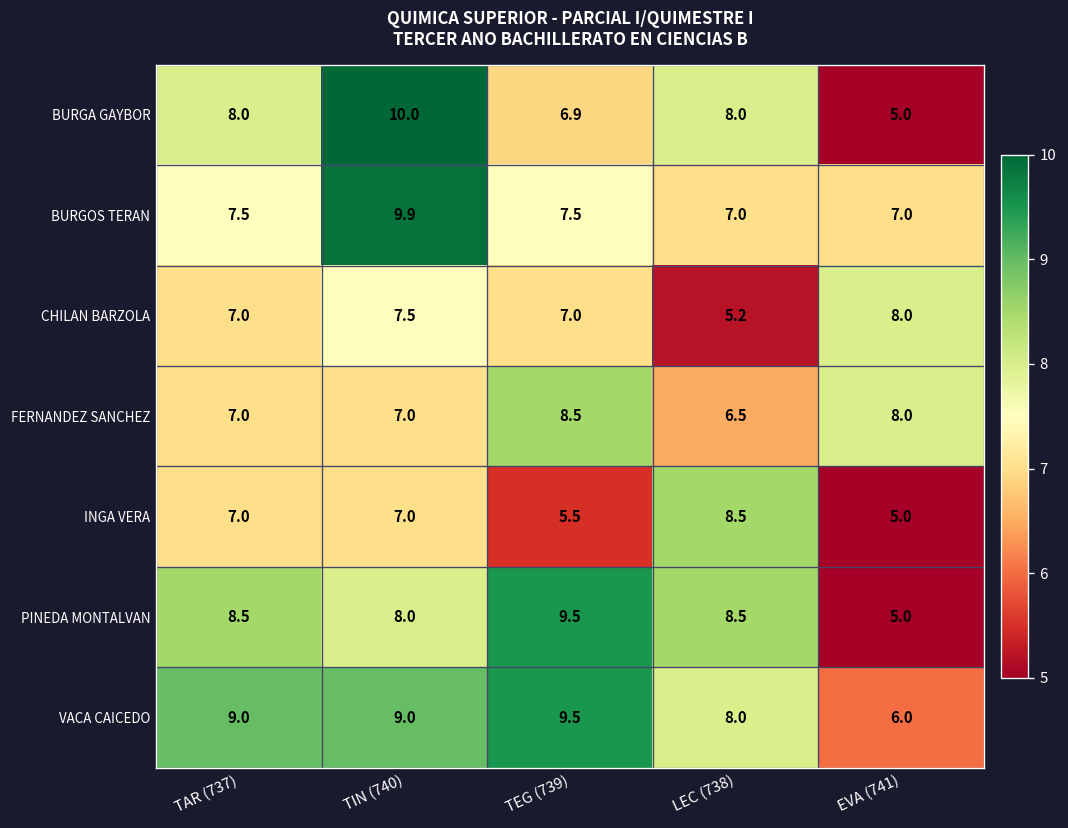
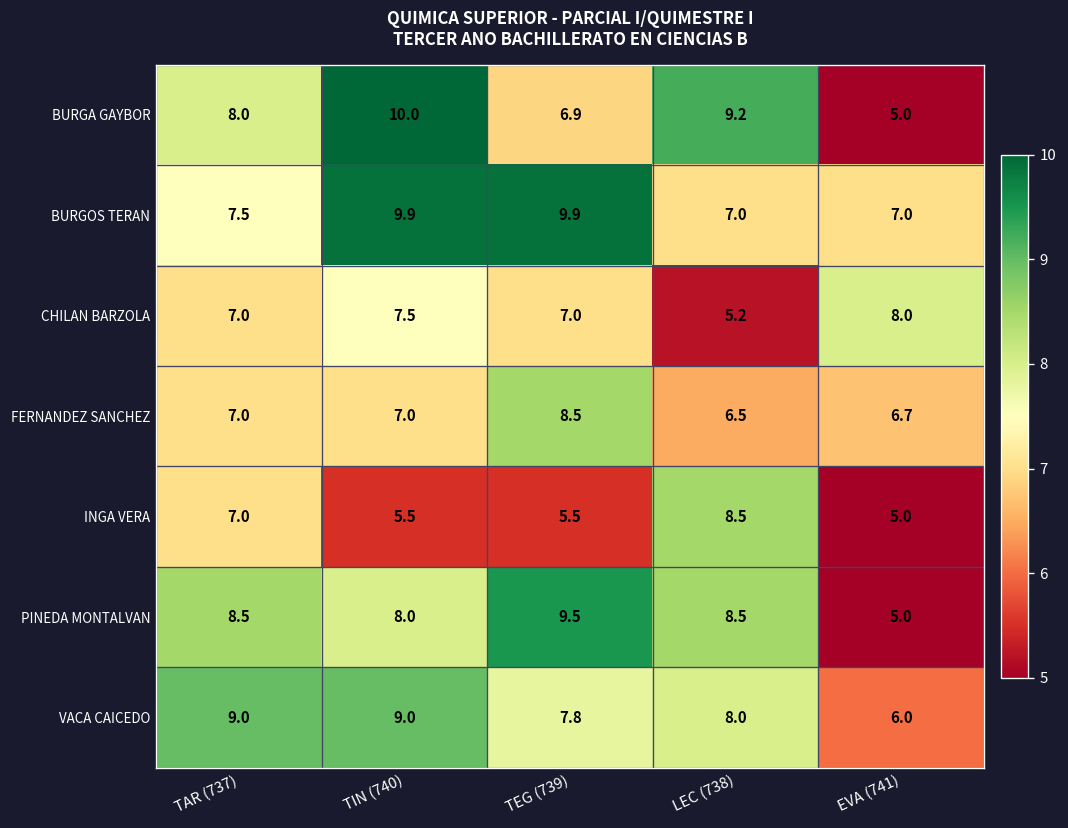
BURGA GAYBOR, LEC (738): 8.0 -> 9.2
BURGOS TERAN, TEG (739): 7.5 -> 9.9
FERNANDEZ SANCHEZ, EVA (741): 8.0 -> 6.7
INGA VERA, TIN (740): 7.0 -> 5.5
VACA CAICEDO, TEG (739): 9.5 -> 7.8
